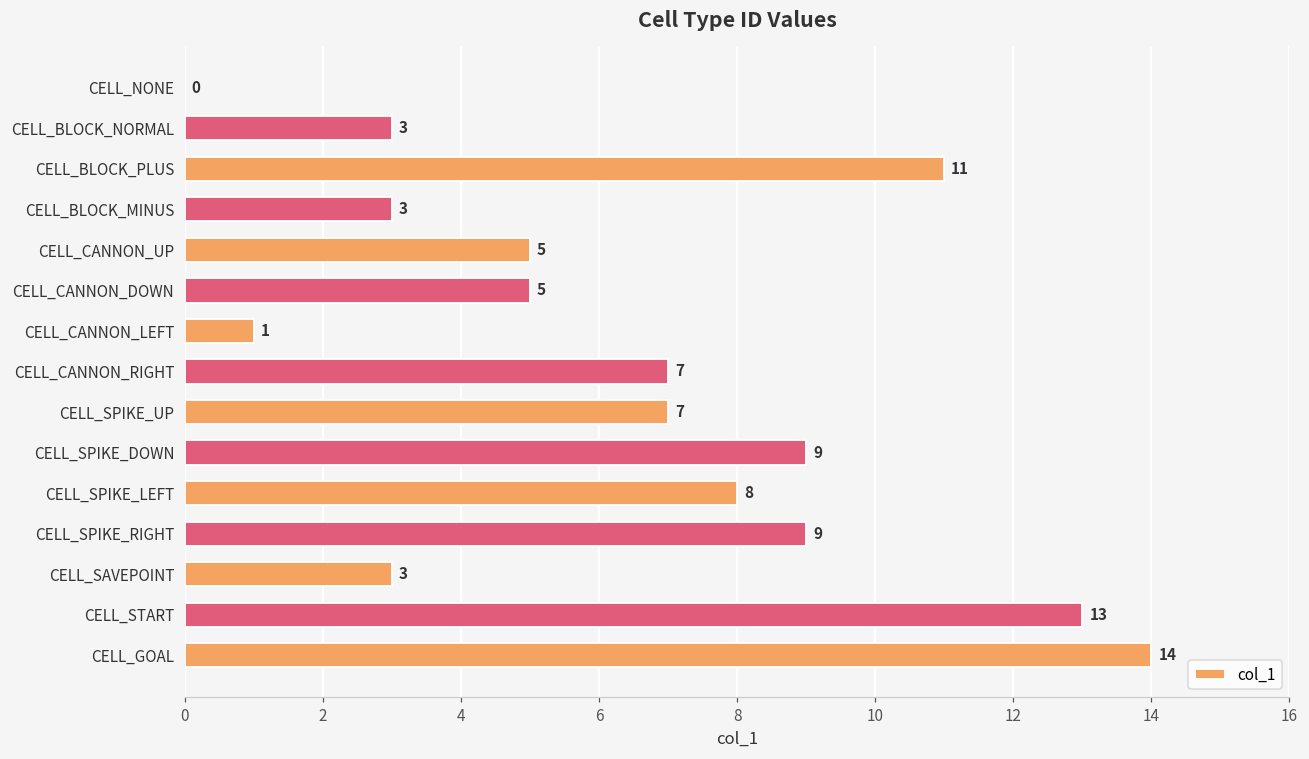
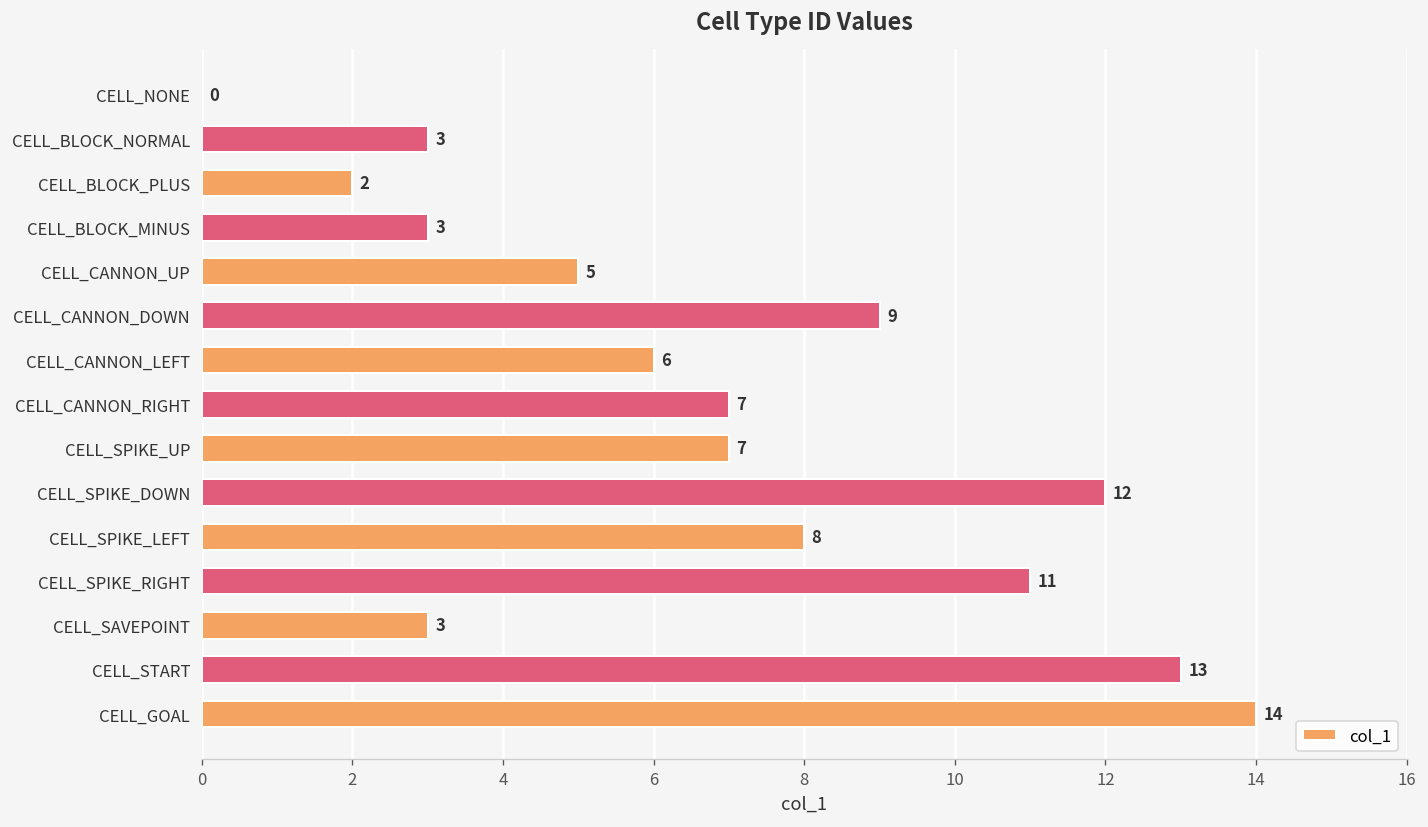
CELL_BLOCK_PLUS: 11 -> 2
CELL_CANNON_DOWN: 5 -> 9
CELL_CANNON_LEFT: 1 -> 6
CELL_SPIKE_DOWN: 9 -> 12
CELL_SPIKE_RIGHT: 9 -> 11
